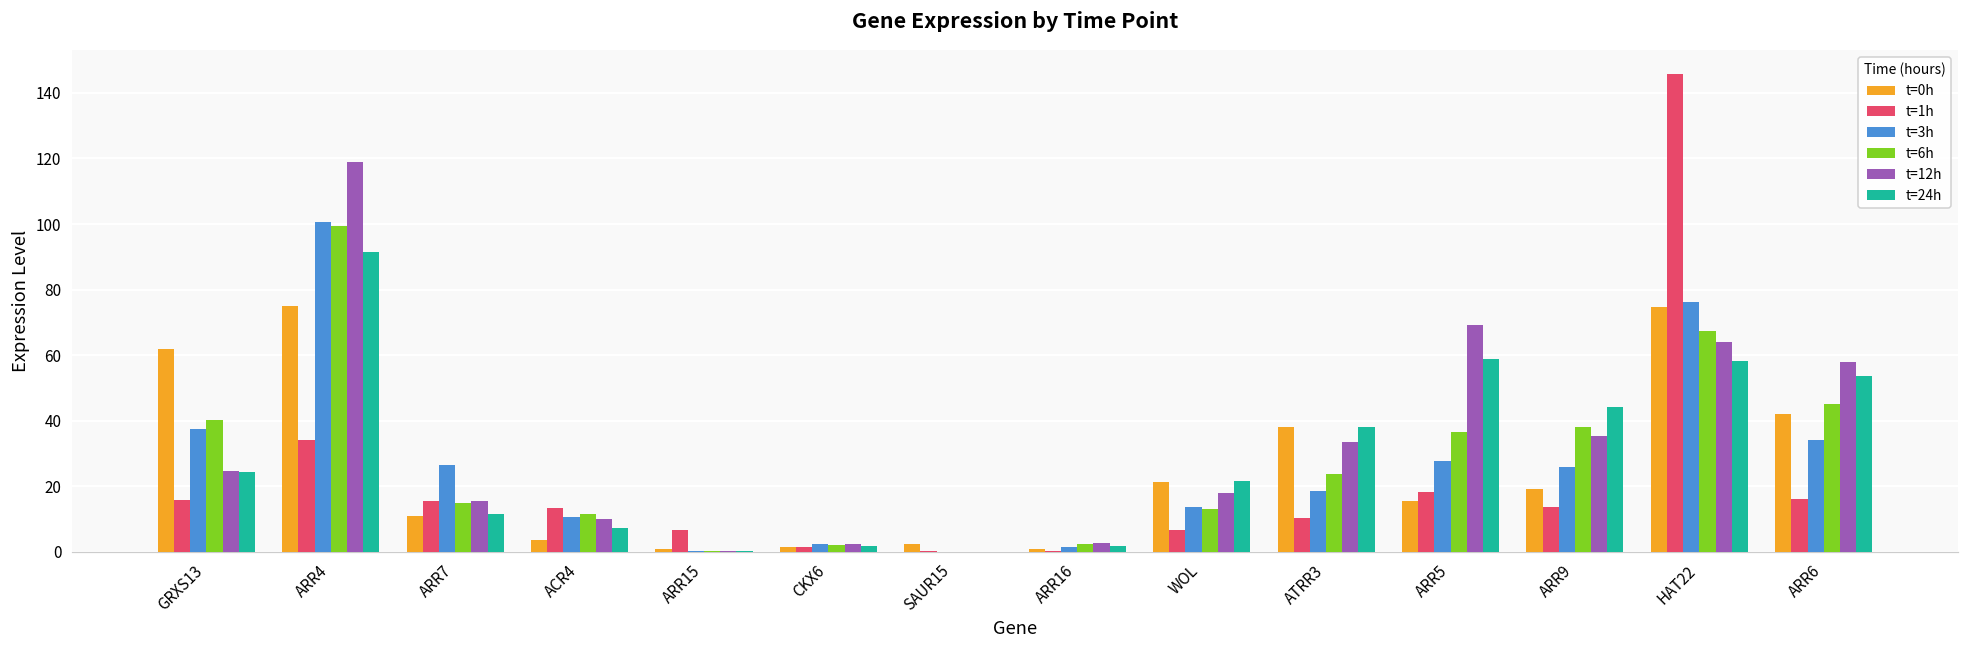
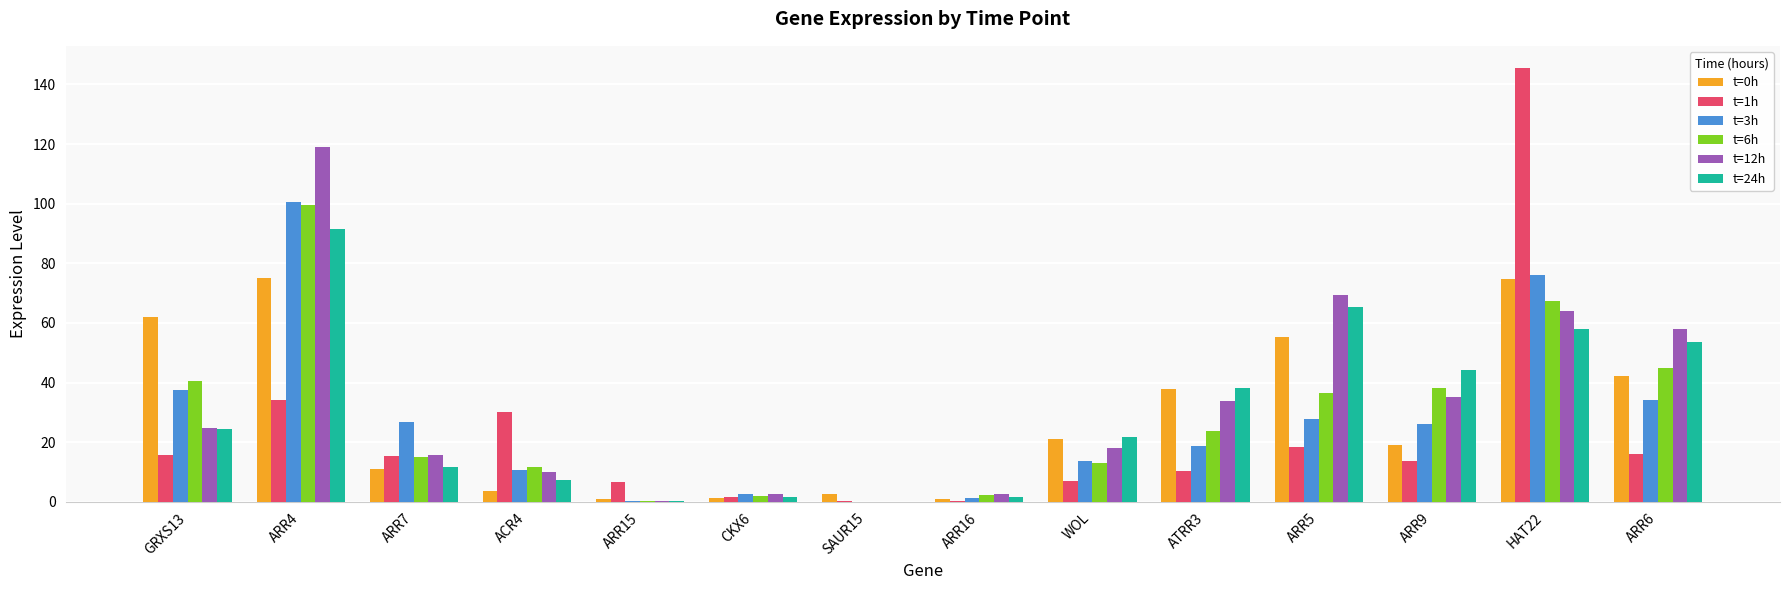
t=1h, ACR4: 14 -> 30
t=0h, ARR5: 16 -> 55
t=24h, ARR5: 59 -> 65
